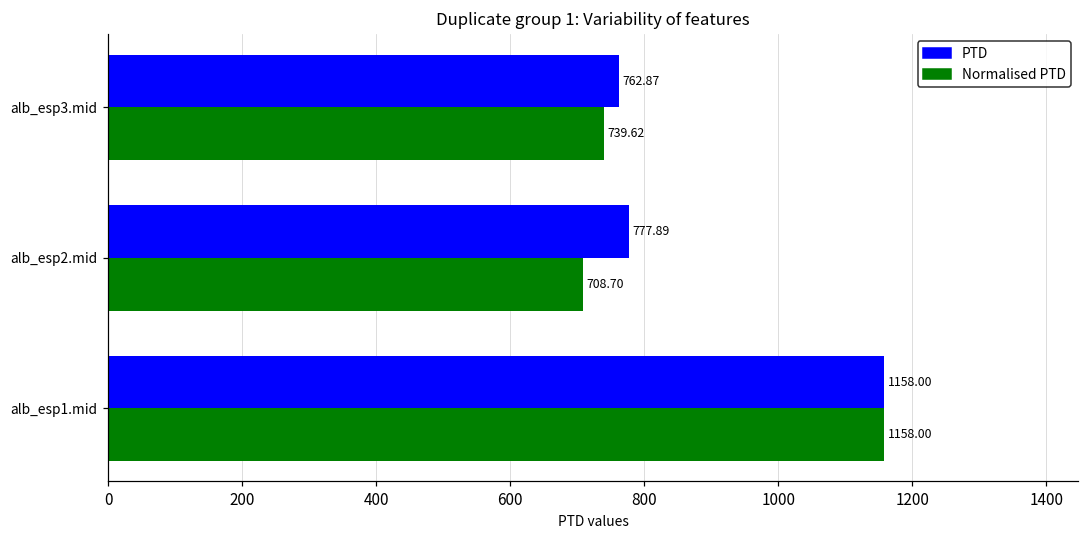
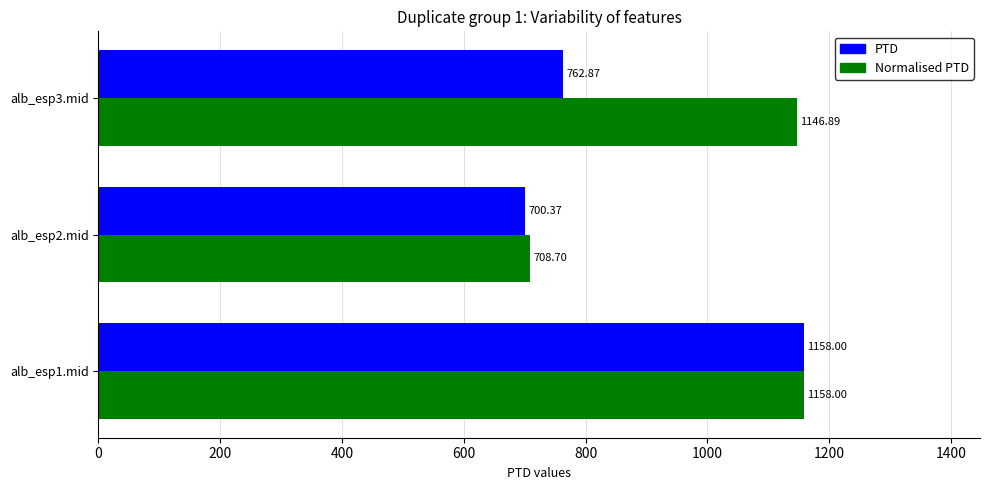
Normalised PTD, alb_esp3.mid: 739.62 -> 1146.89
PTD, alb_esp2.mid: 777.89 -> 700.37
